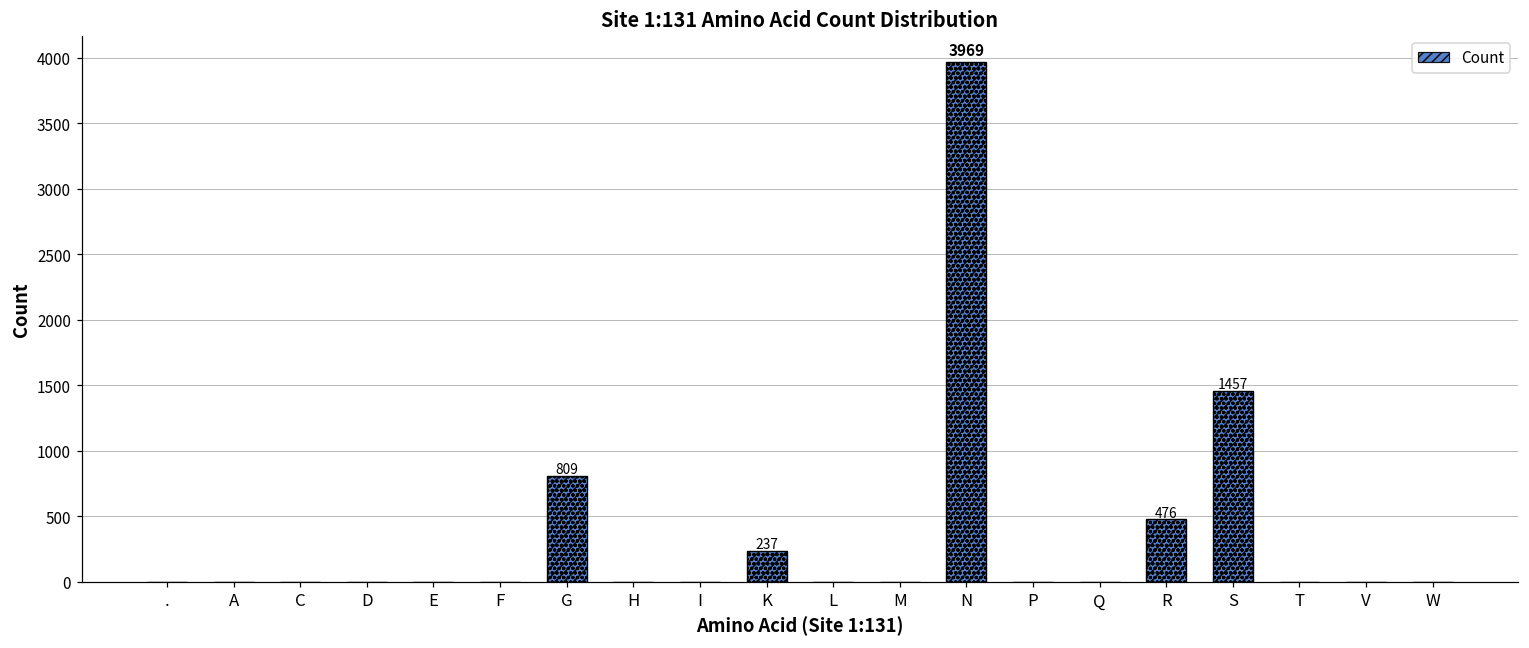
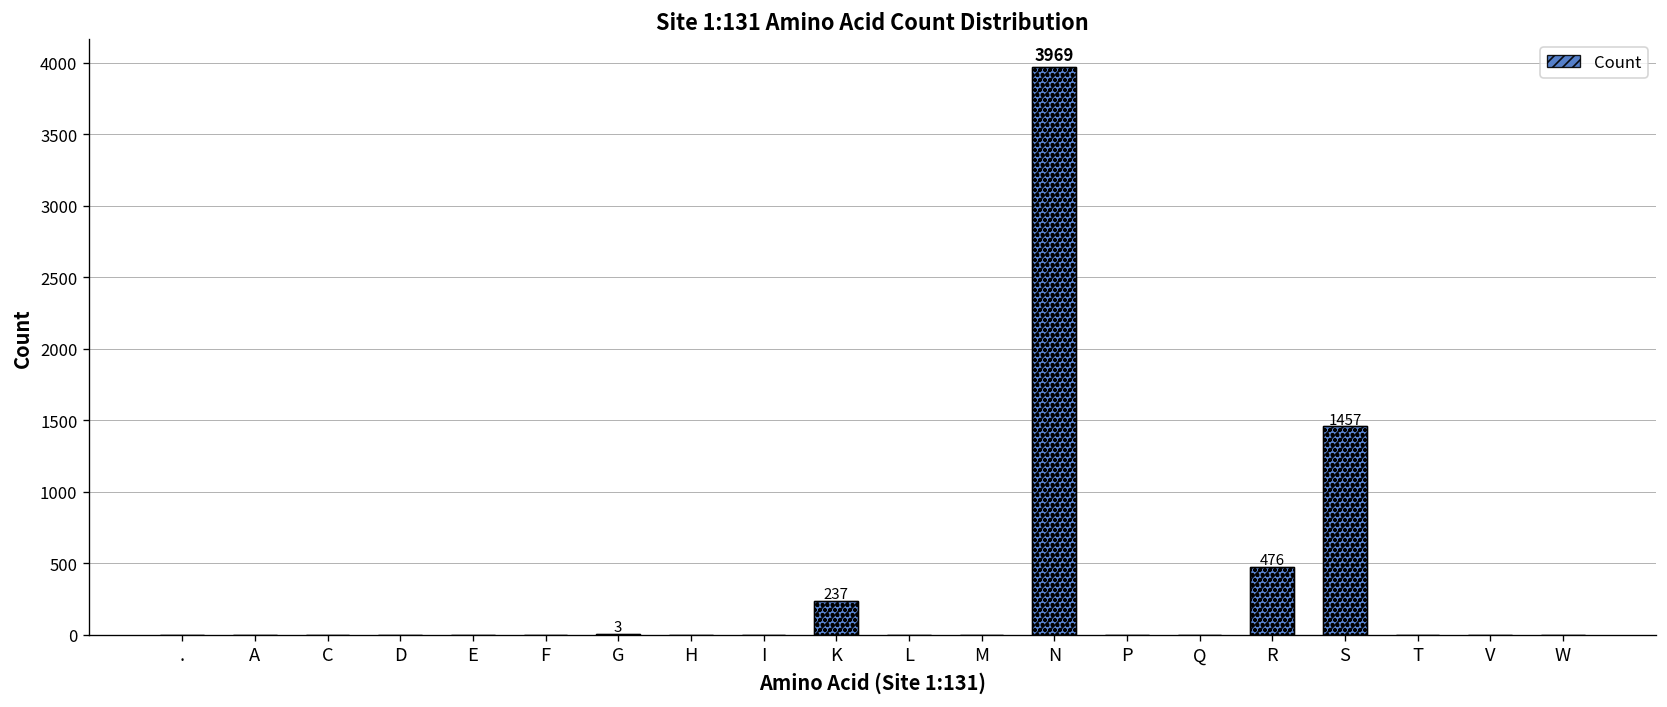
G: 809 -> 3
